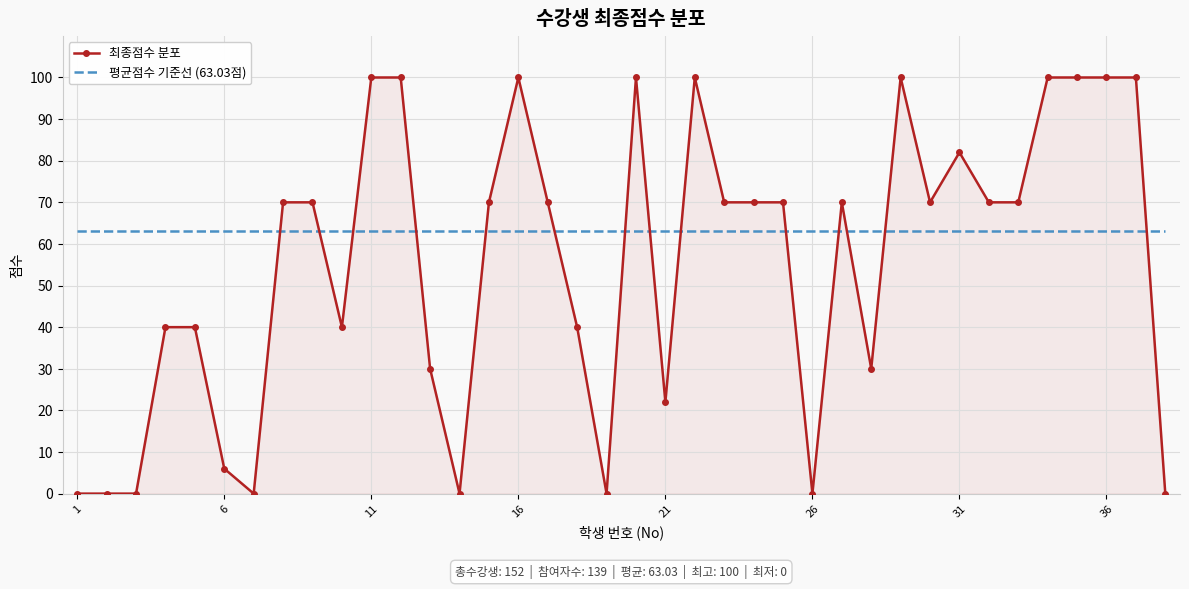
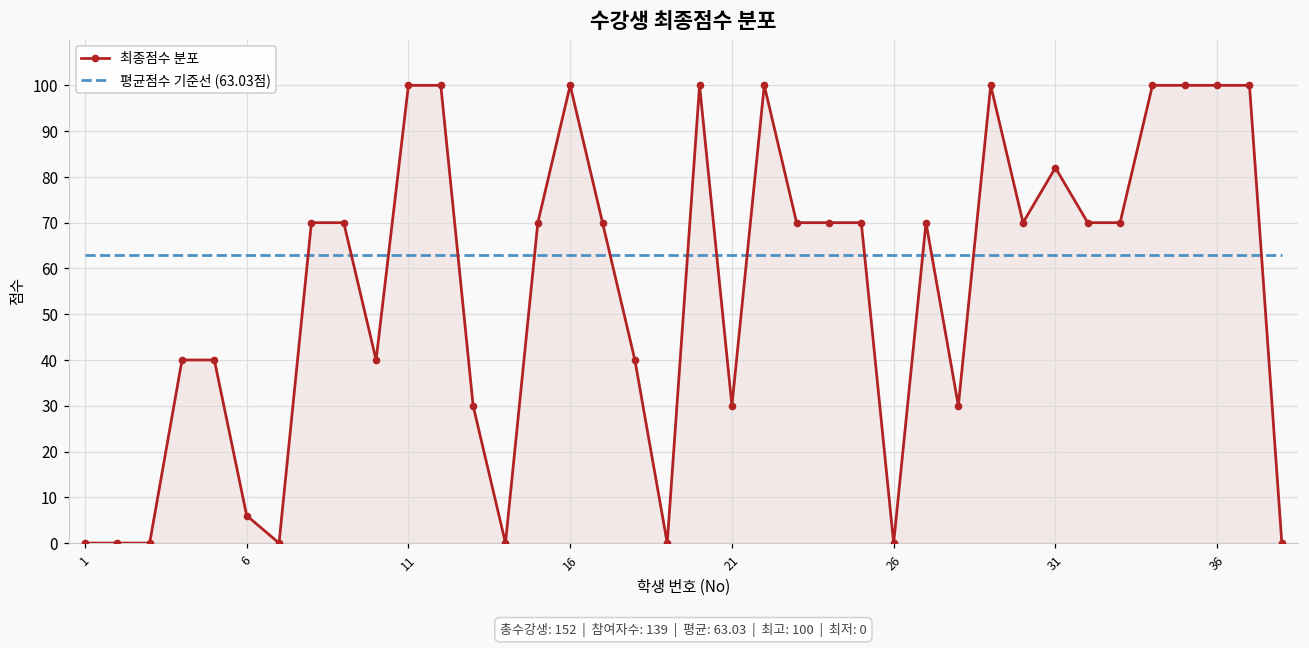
최종점수 분포, 21: 22 -> 30
